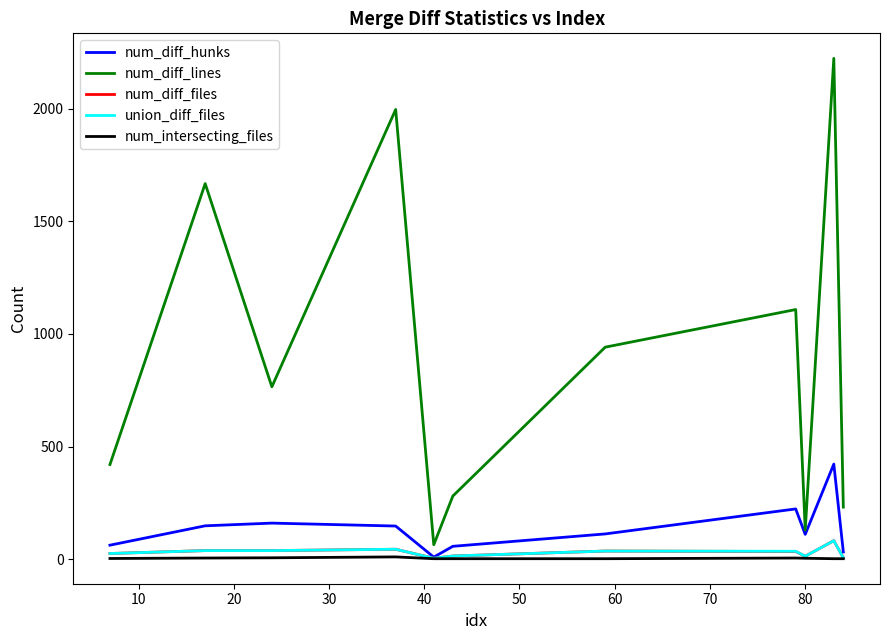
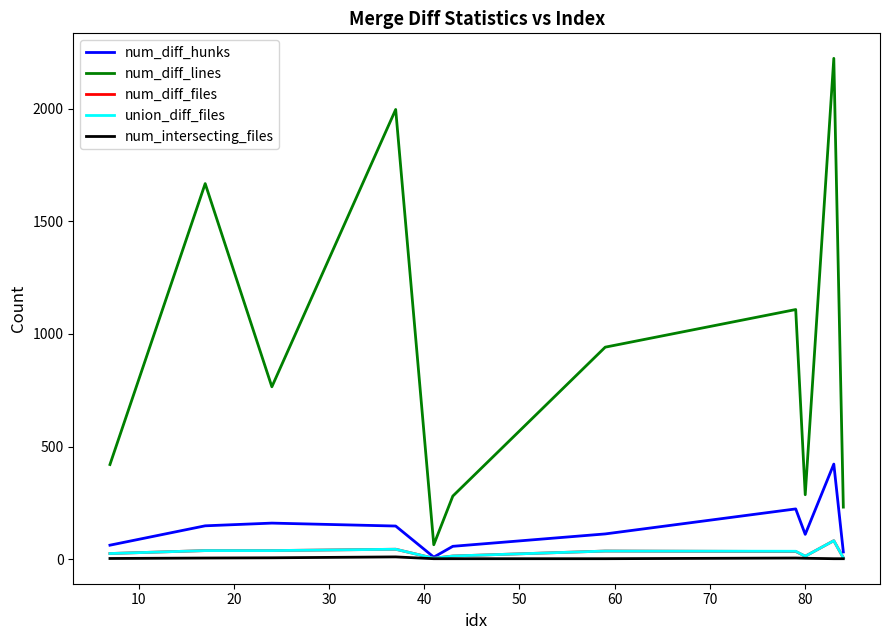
num_diff_lines, 80: 130 -> 290
